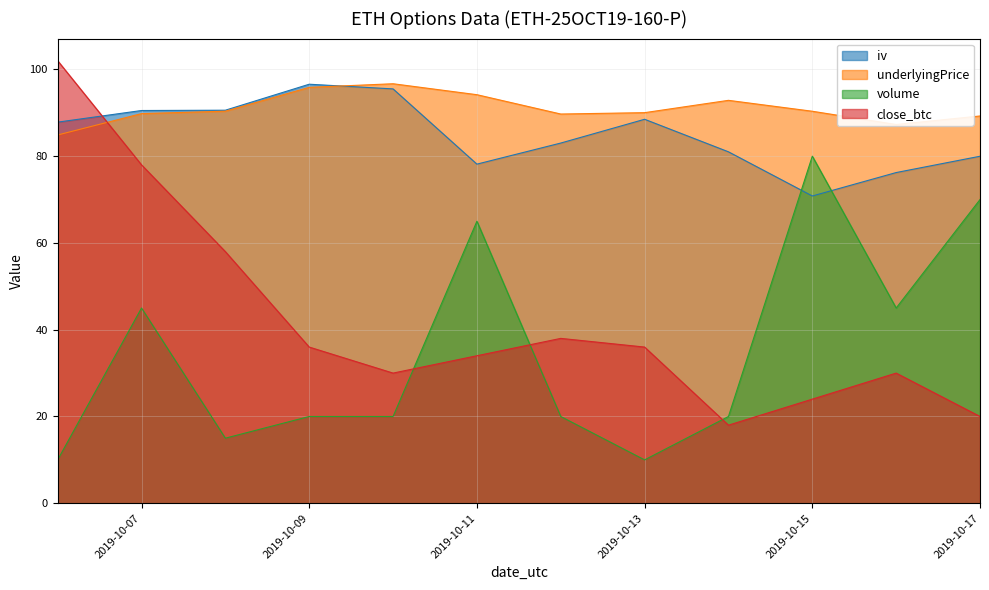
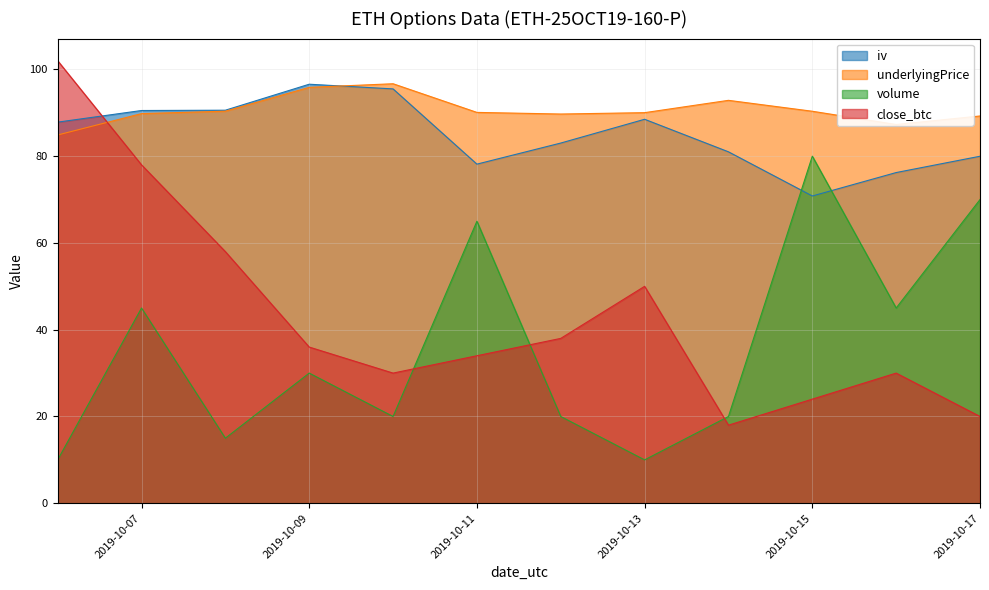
volume, 2019-10-09: 20 -> 30
underlyingPrice, 2019-10-11: 94 -> 90
close_btc, 2019-10-13: 36 -> 50
